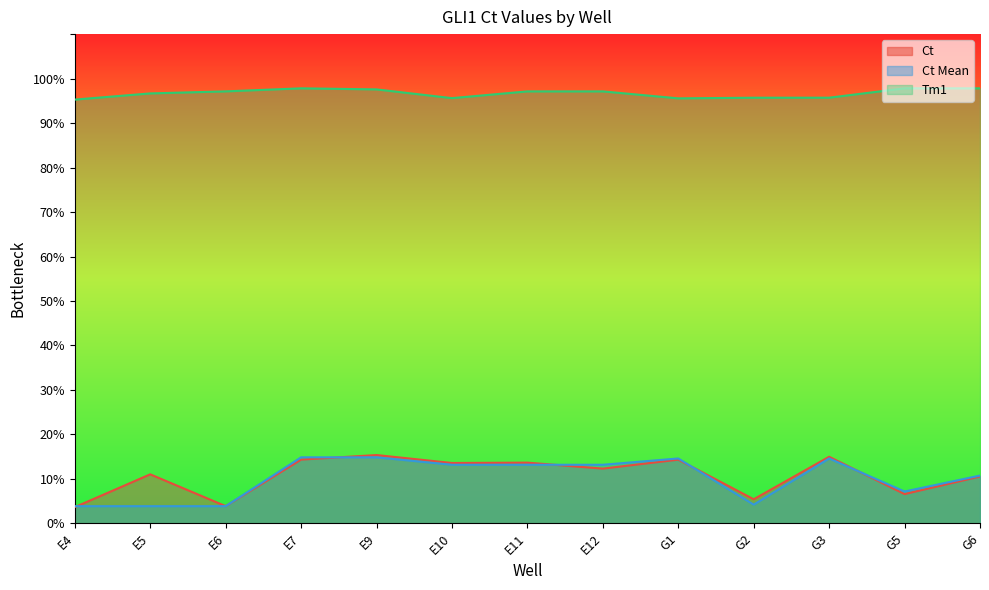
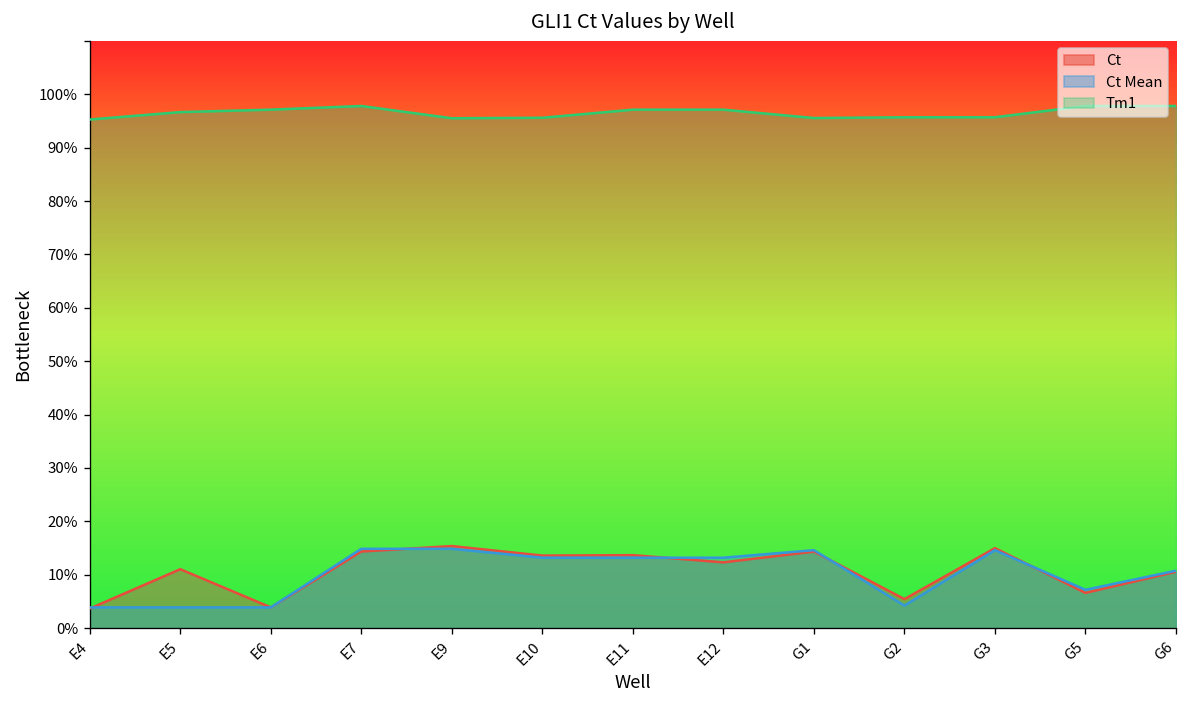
Tm1, E9: 98% -> 96%
